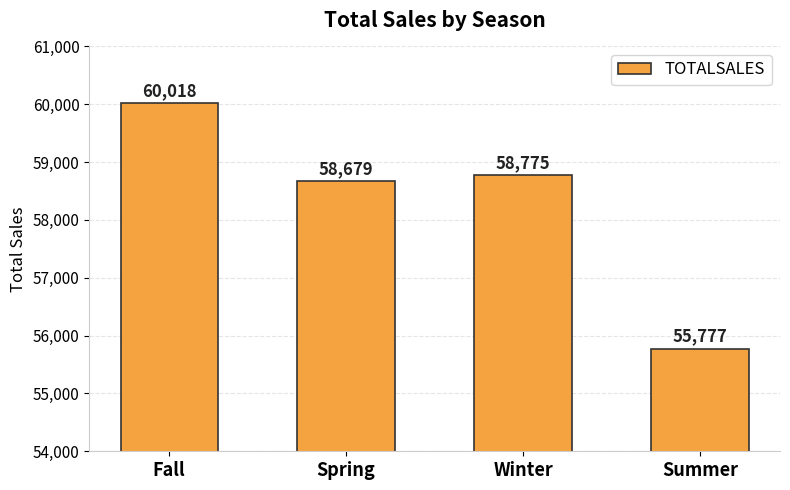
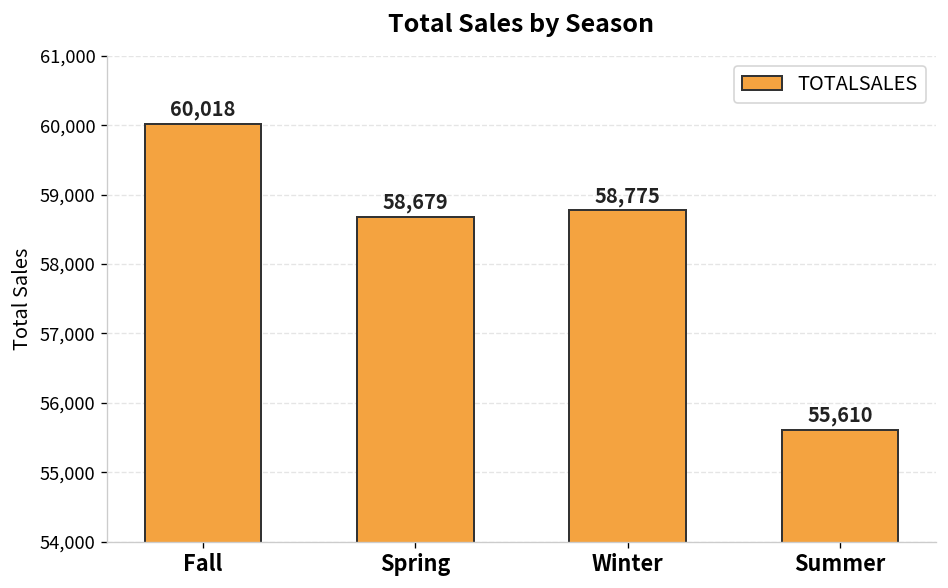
Summer: 55,777 -> 55,610
